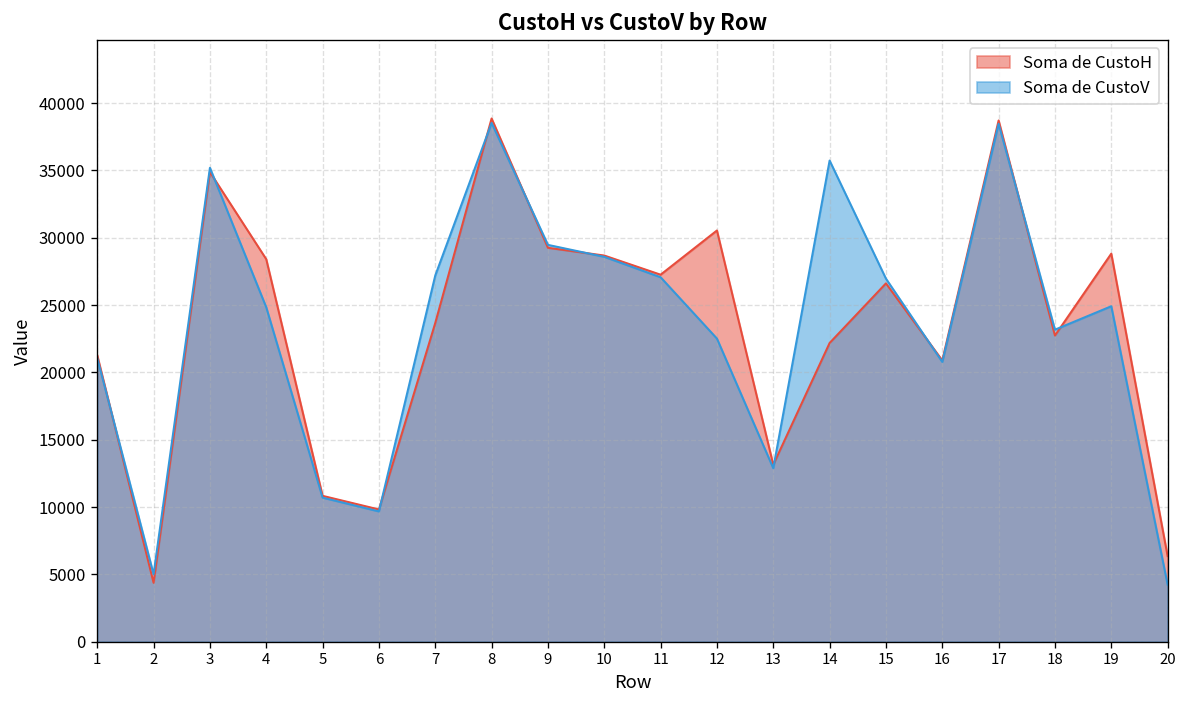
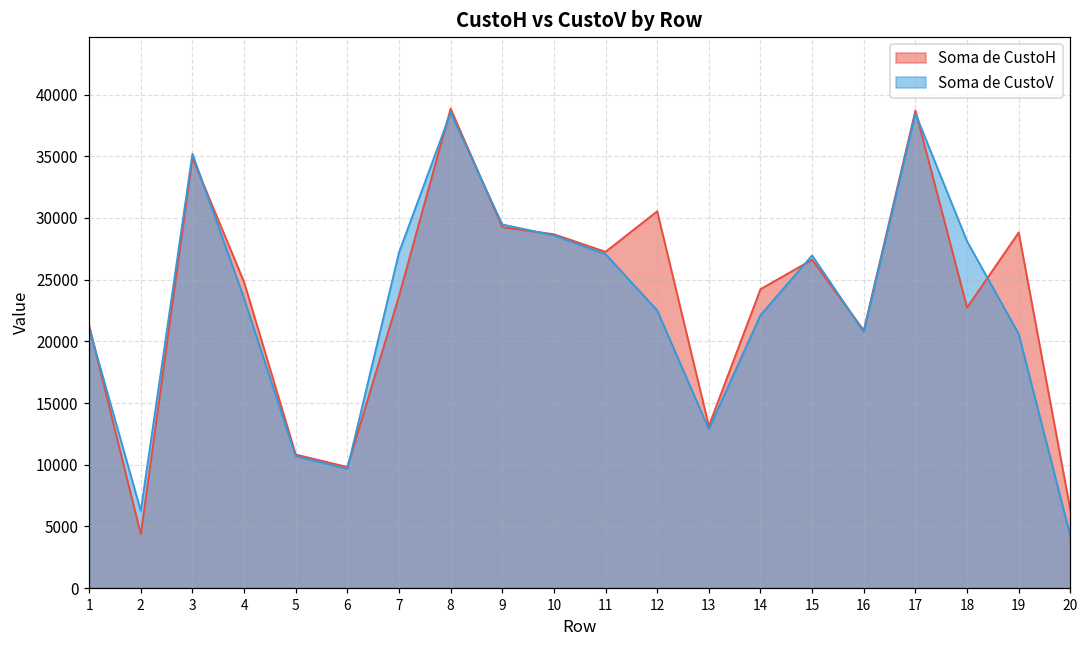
Soma de CustoV, 2: 5000 -> 6300
Soma de CustoH, 4: 28400 -> 24800
Soma de CustoV, 4: 24800 -> 23500
Soma de CustoH, 14: 22200 -> 24200
Soma de CustoV, 14: 35700 -> 22100
Soma de CustoV, 18: 23200 -> 28100
Soma de CustoV, 19: 24900 -> 20600
